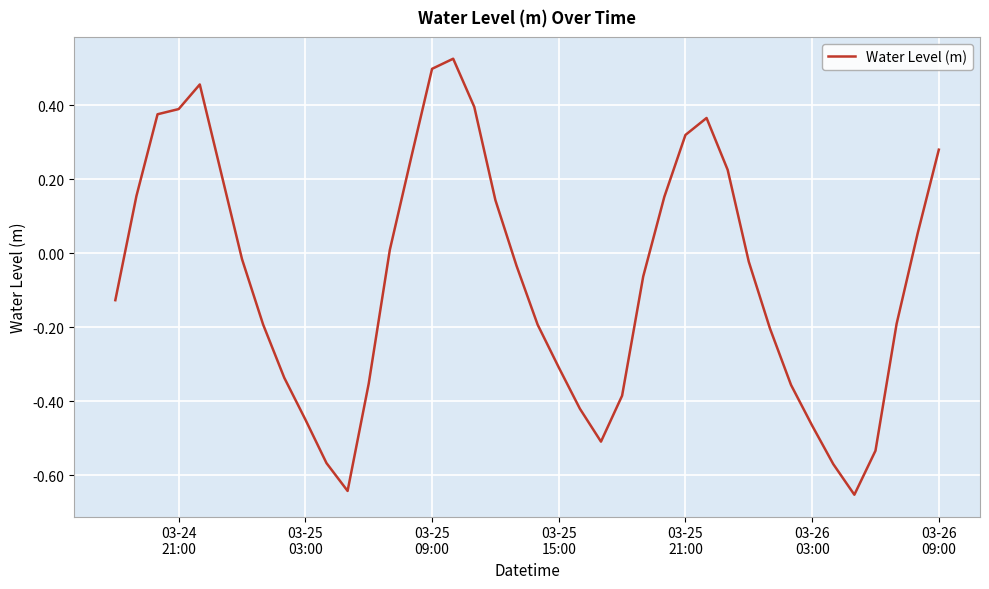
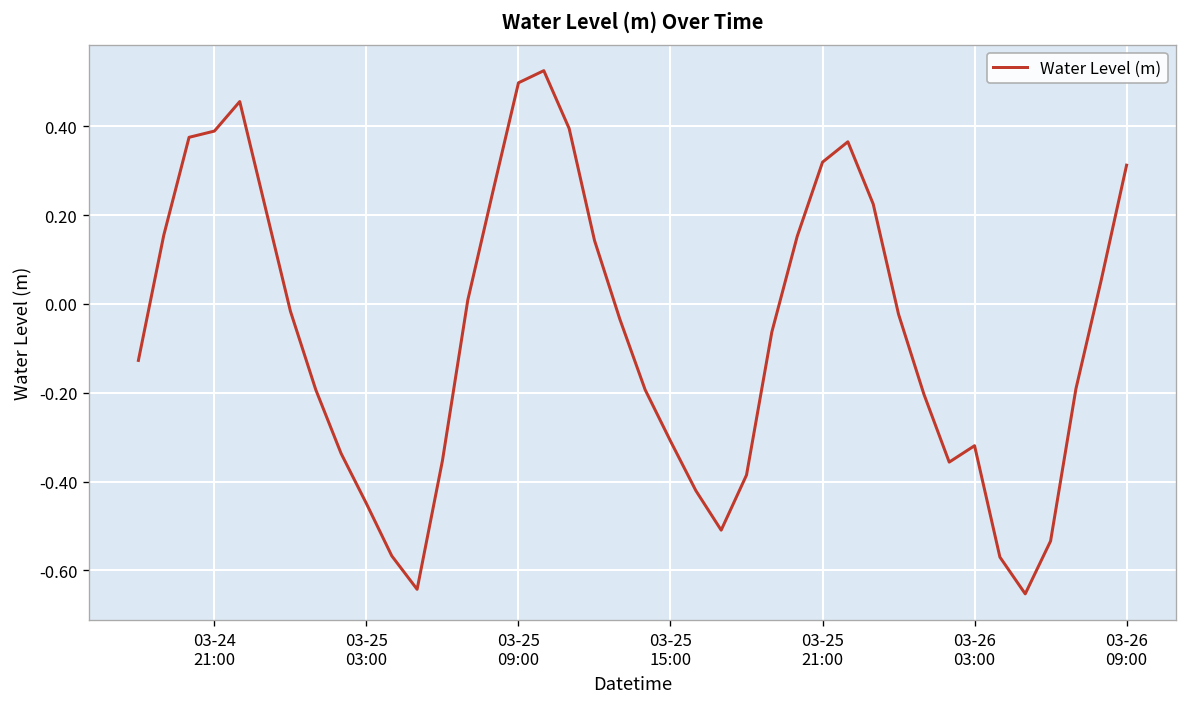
03-26 03:00: -0.47 -> -0.32
03-26 09:00: 0.28 -> 0.31
